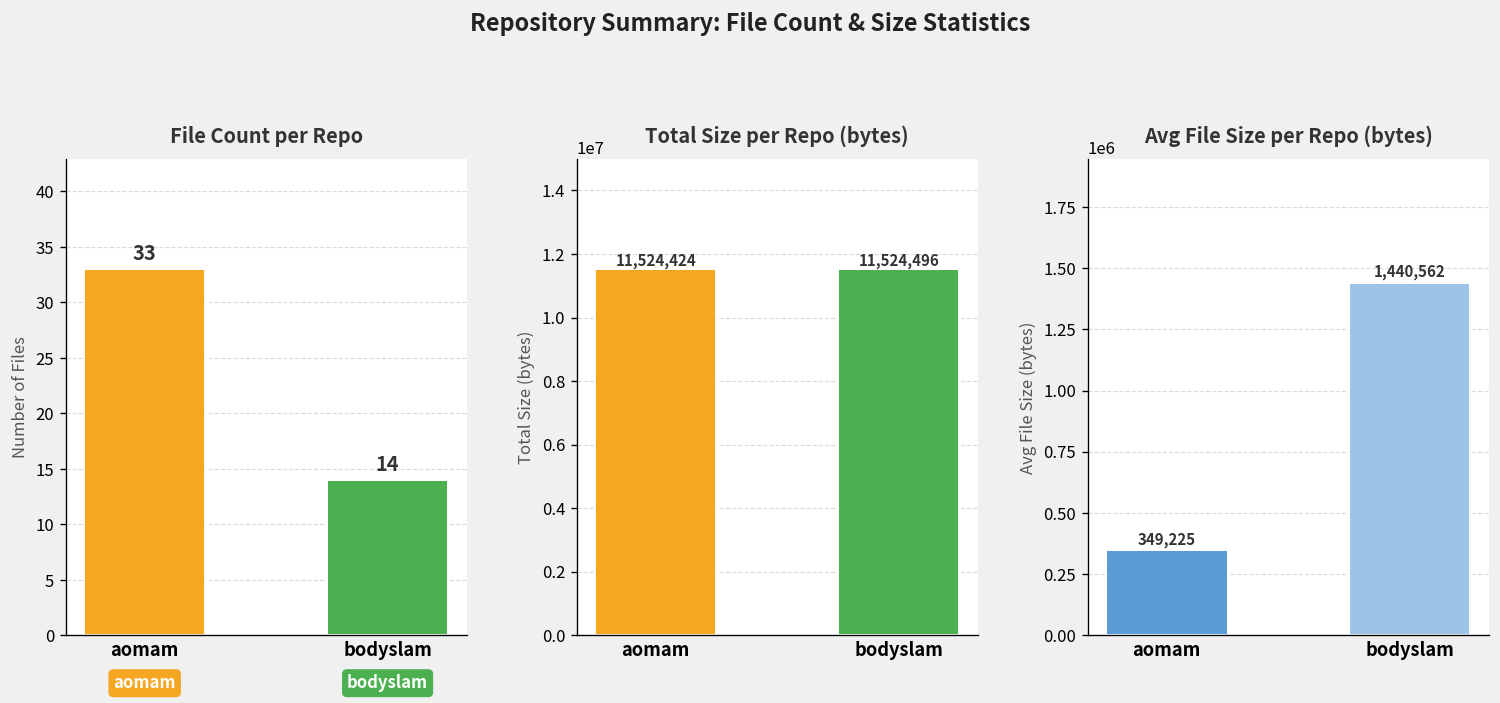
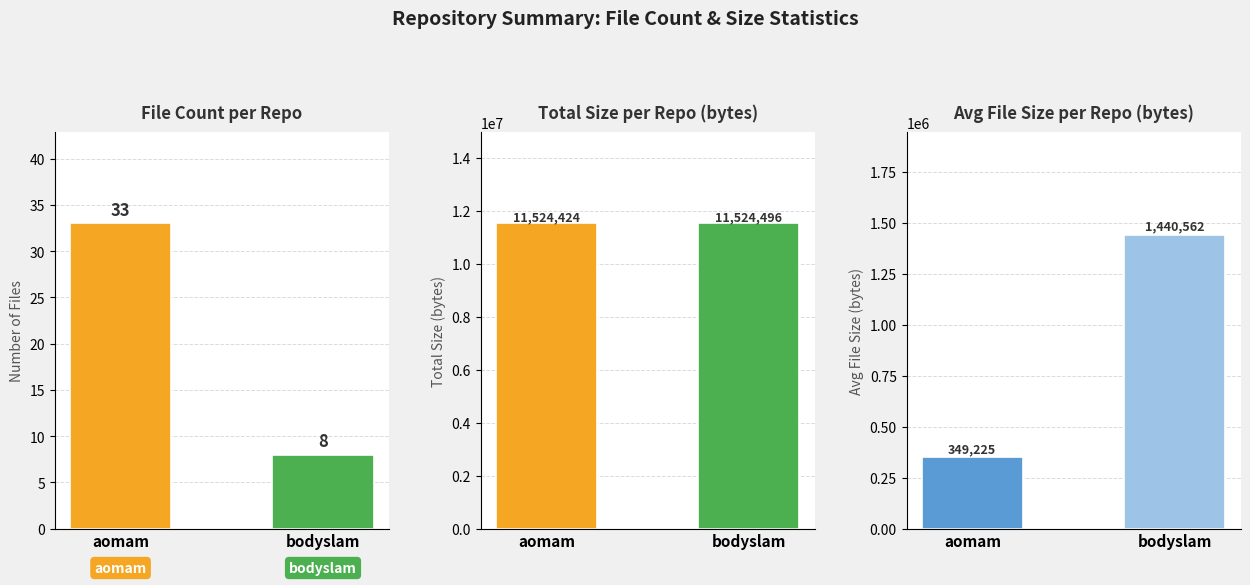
File Count per Repo, bodyslam: 14 -> 8
